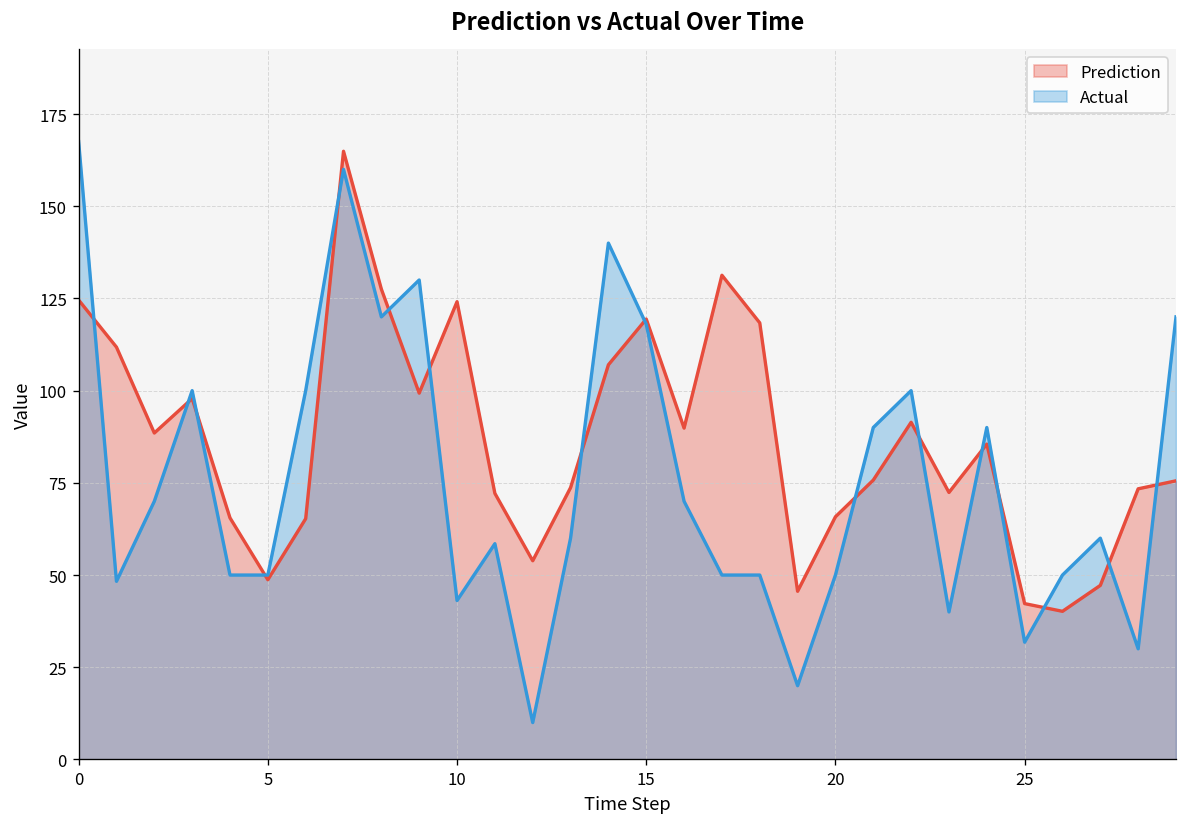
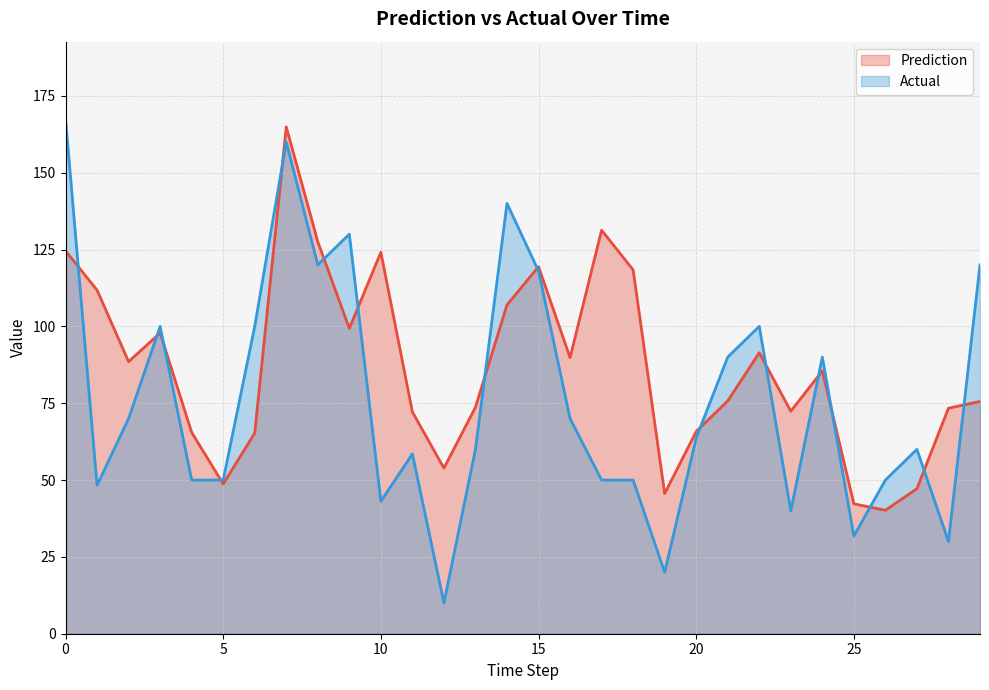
Actual, 20: 50 -> 64
